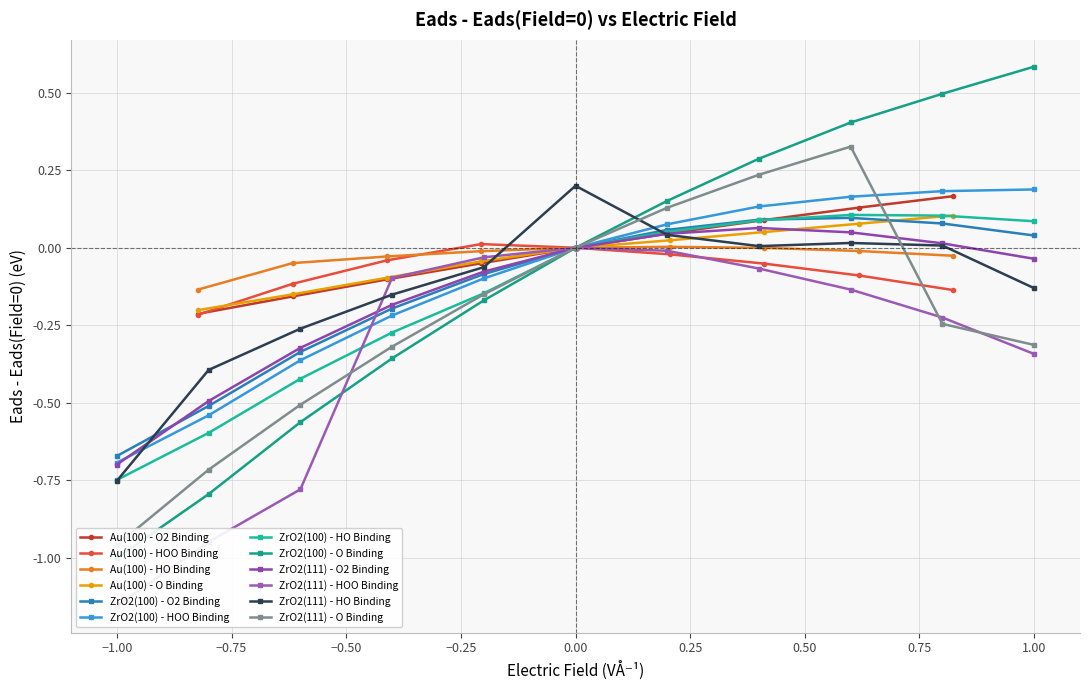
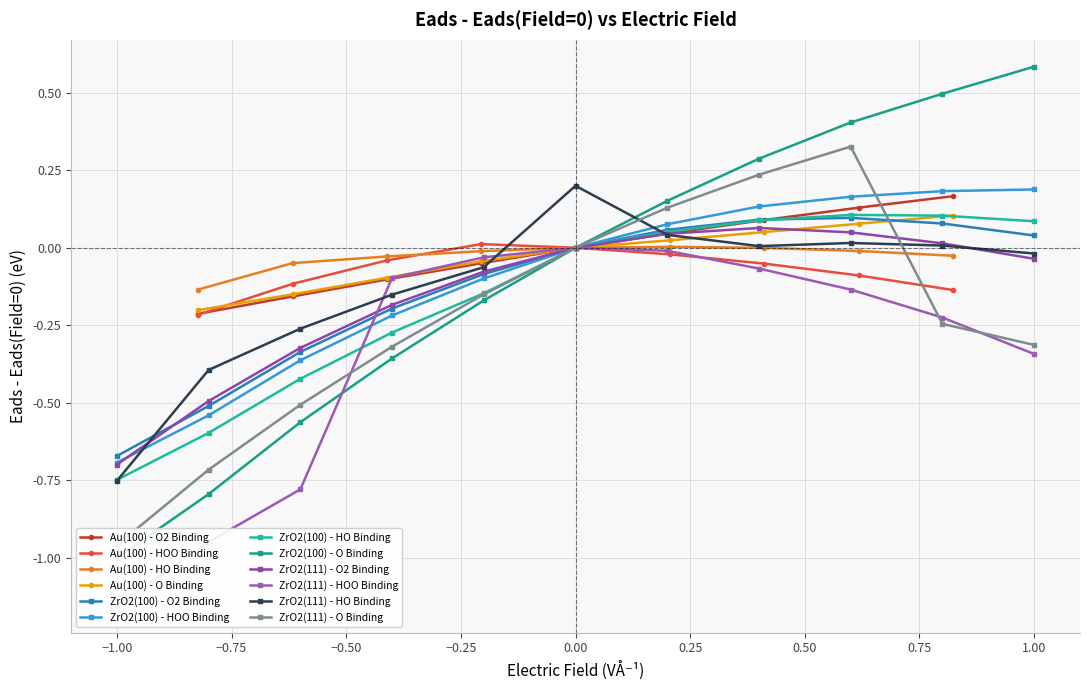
ZrO2(111) - HO Binding, 1.00: -0.13 -> -0.02
